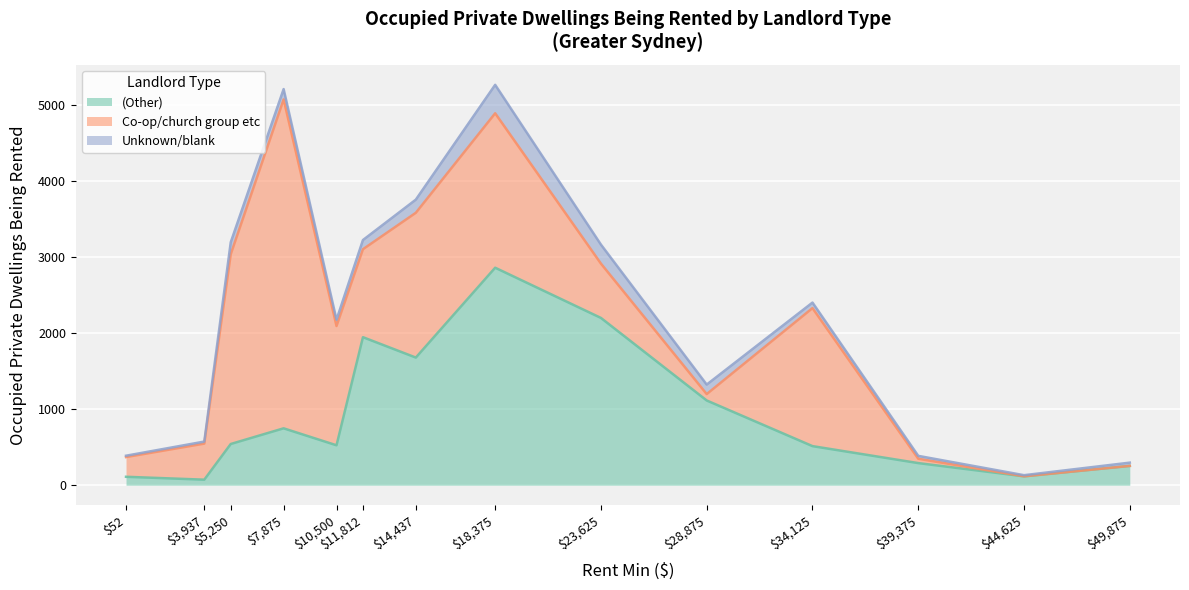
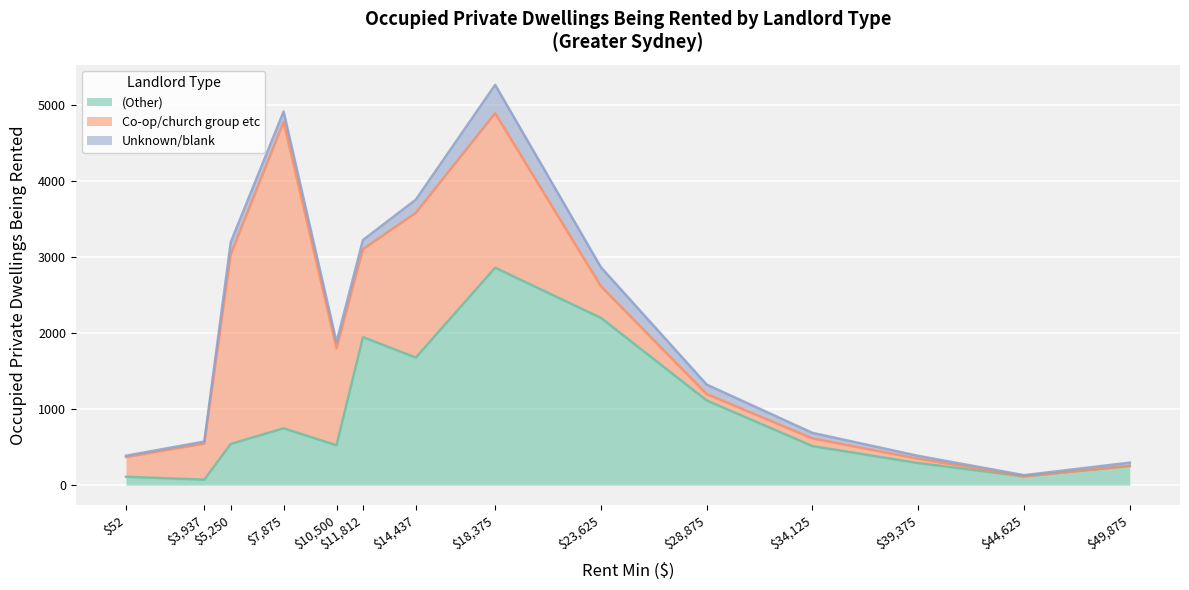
Co-op/church group etc, $7,875: 4300 -> 4000
Co-op/church group etc, $10,500: 1600 -> 1300
Co-op/church group etc, $23,625: 700 -> 400
Co-op/church group etc, $34,125: 1800 -> 100
